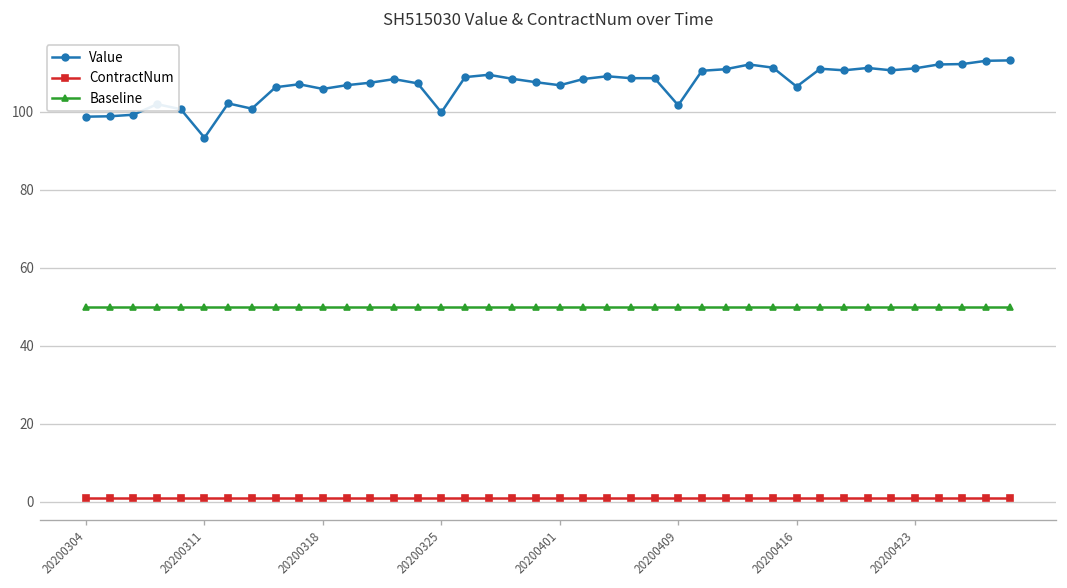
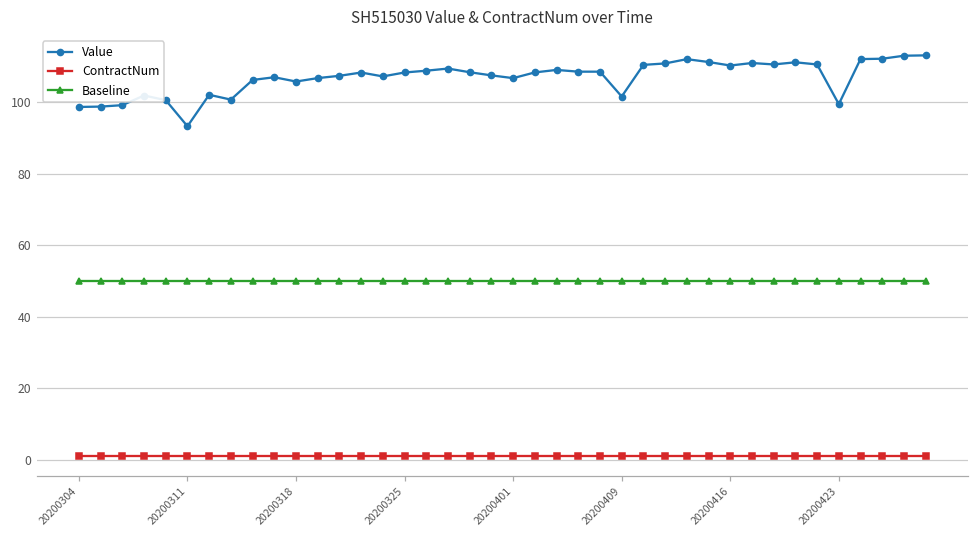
Value, 20200325: 100 -> 108
Value, 20200416: 106 -> 110
Value, 20200423: 111 -> 99
